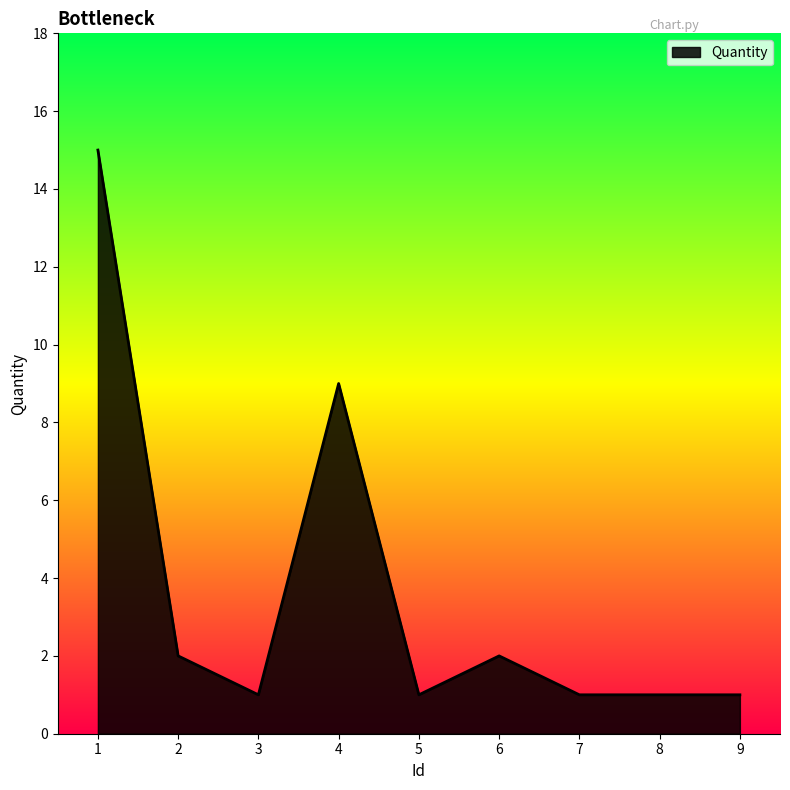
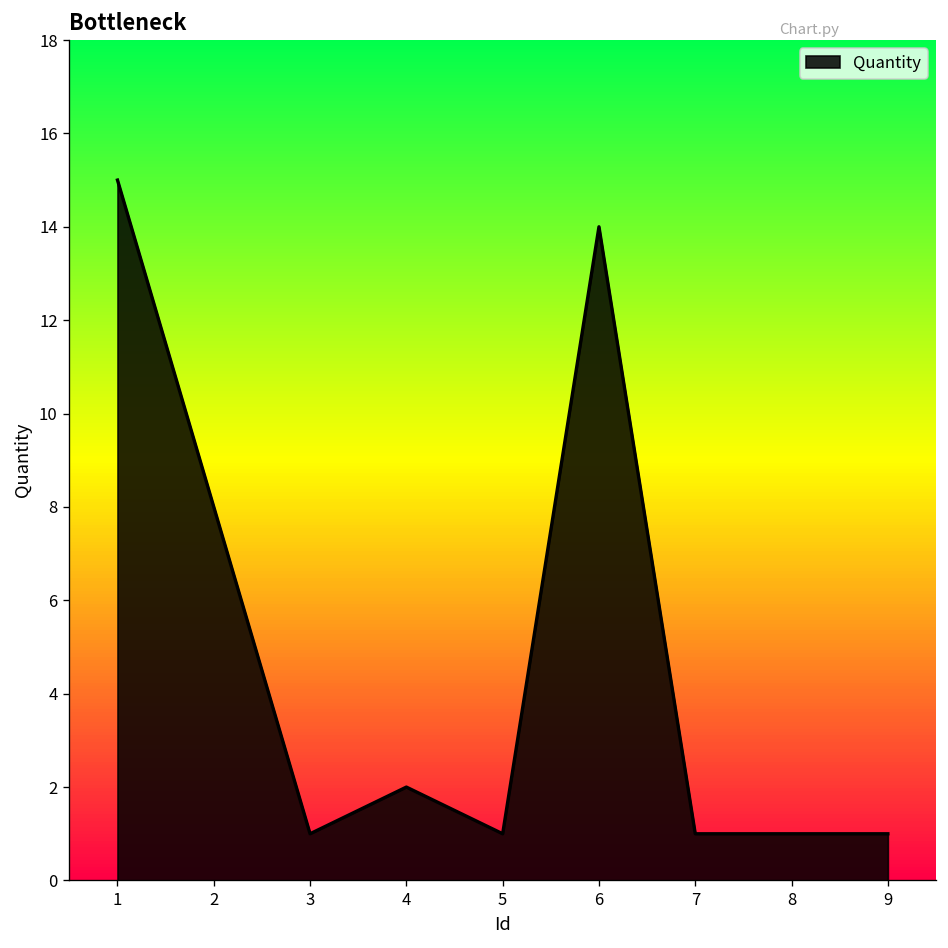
2: 2 -> 8
4: 9 -> 2
6: 2 -> 14
